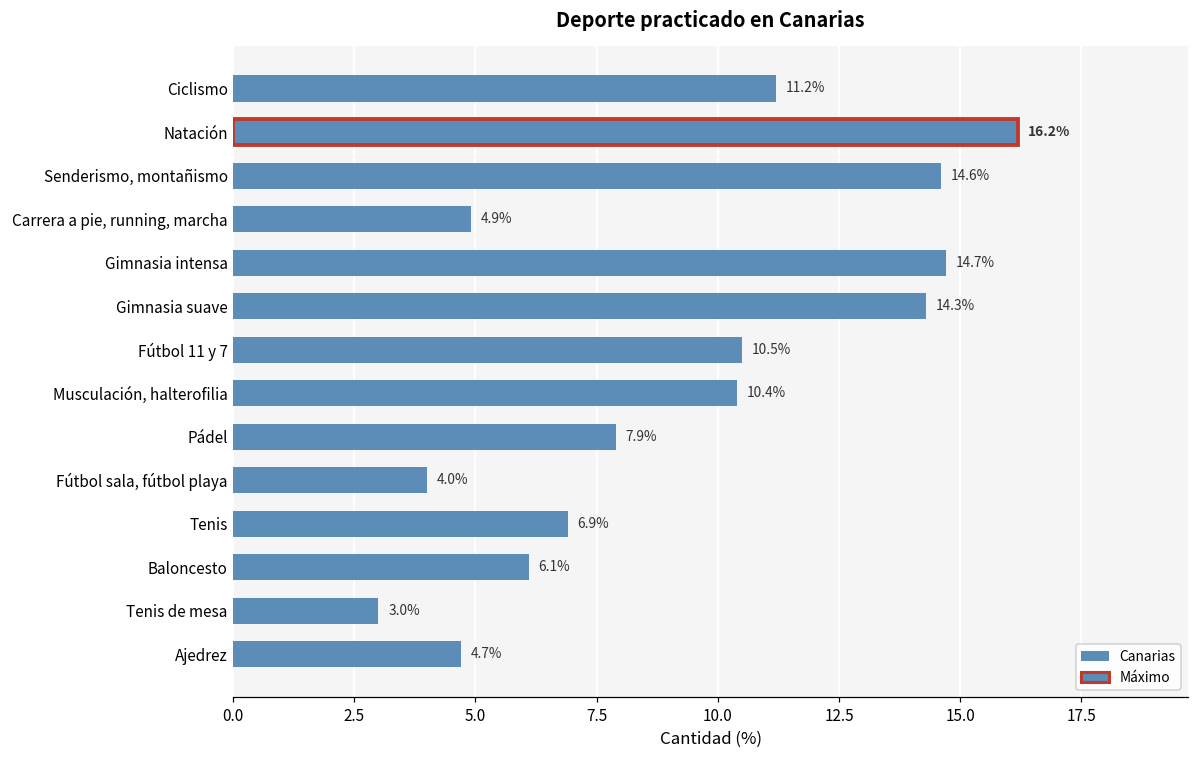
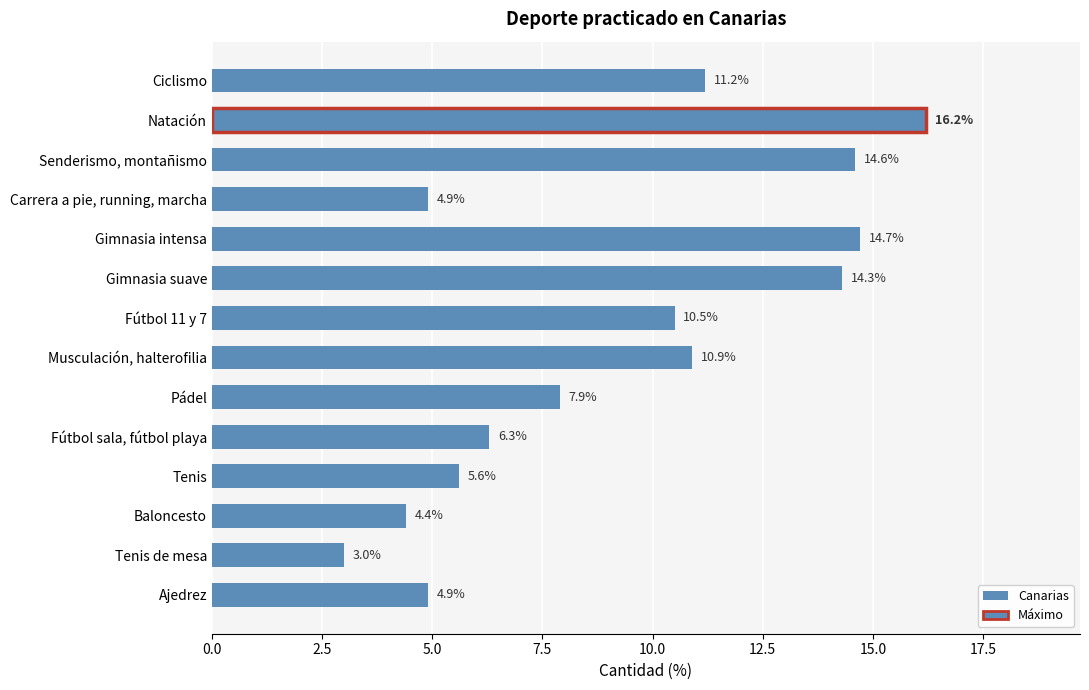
Musculación, halterofilia: 10.4% -> 10.9%
Fútbol sala, fútbol playa: 4.0% -> 6.3%
Tenis: 6.9% -> 5.6%
Baloncesto: 6.1% -> 4.4%
Ajedrez: 4.7% -> 4.9%
